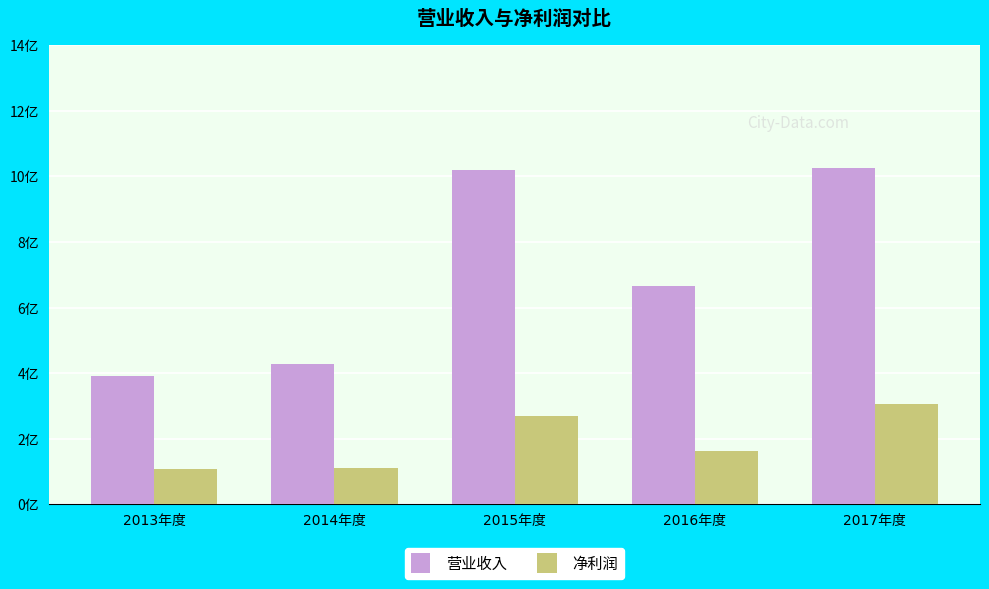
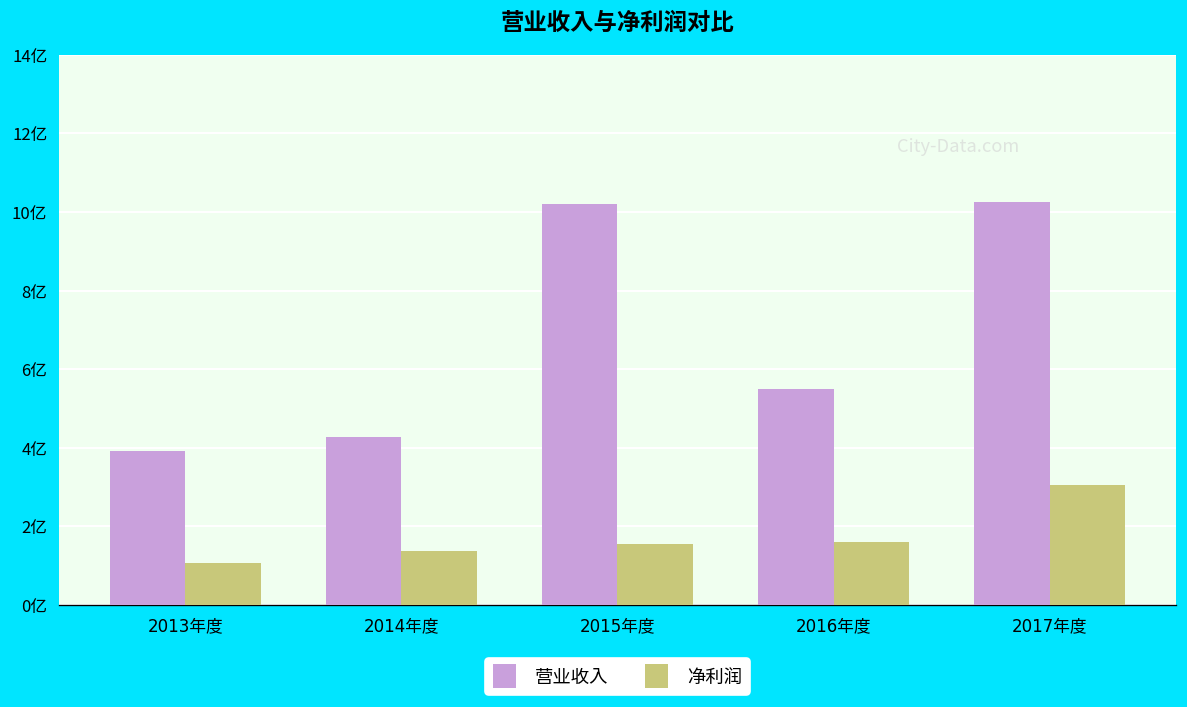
净利润, 2014年度: 1.1亿 -> 1.4亿
净利润, 2015年度: 2.7亿 -> 1.6亿
营业收入, 2016年度: 6.7亿 -> 5.5亿
